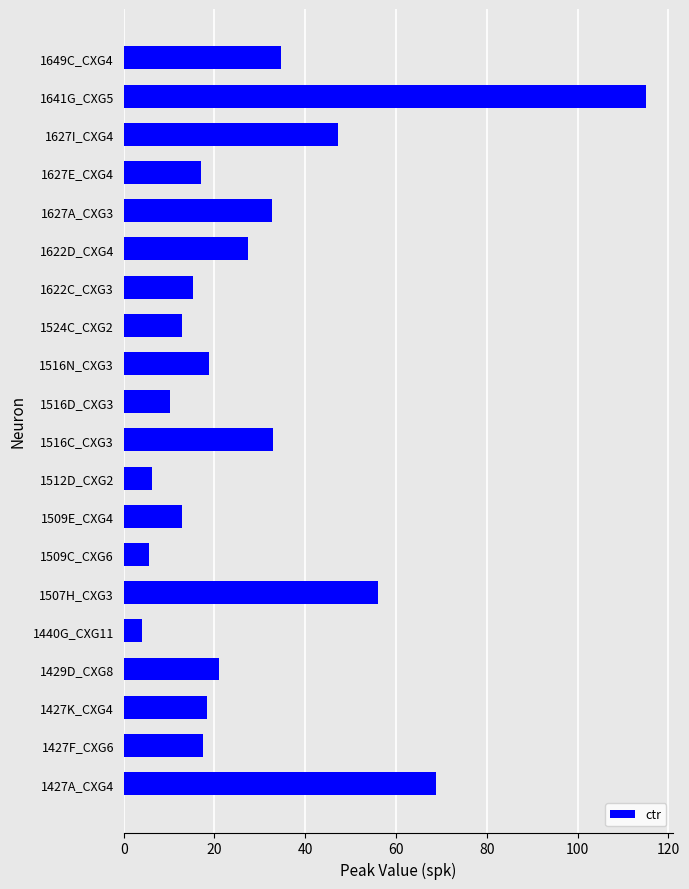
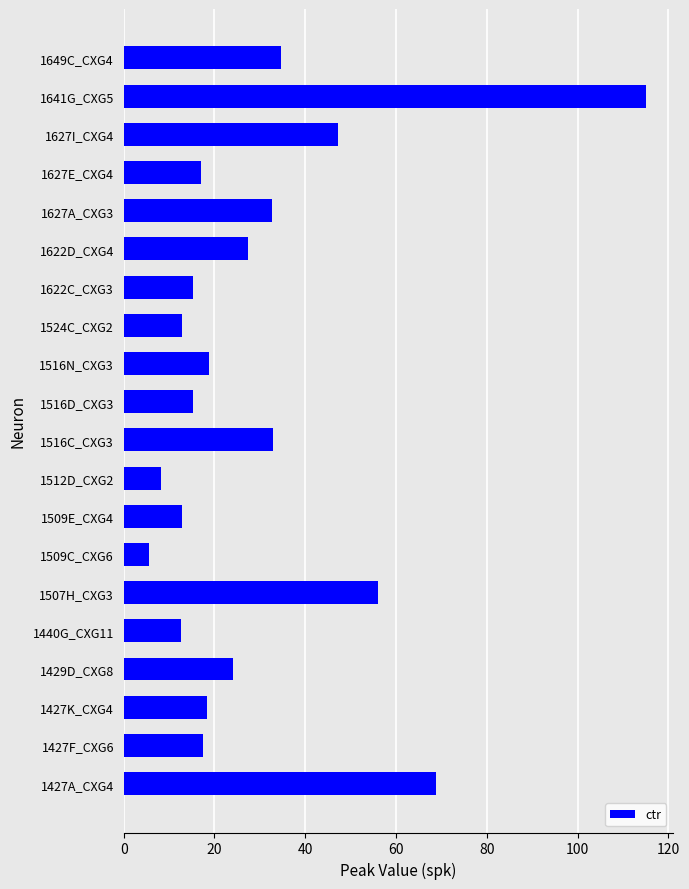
1516D_CXG3: 10 -> 15
1512D_CXG2: 6 -> 8
1440G_CXG11: 4 -> 13
1429D_CXG8: 21 -> 24
